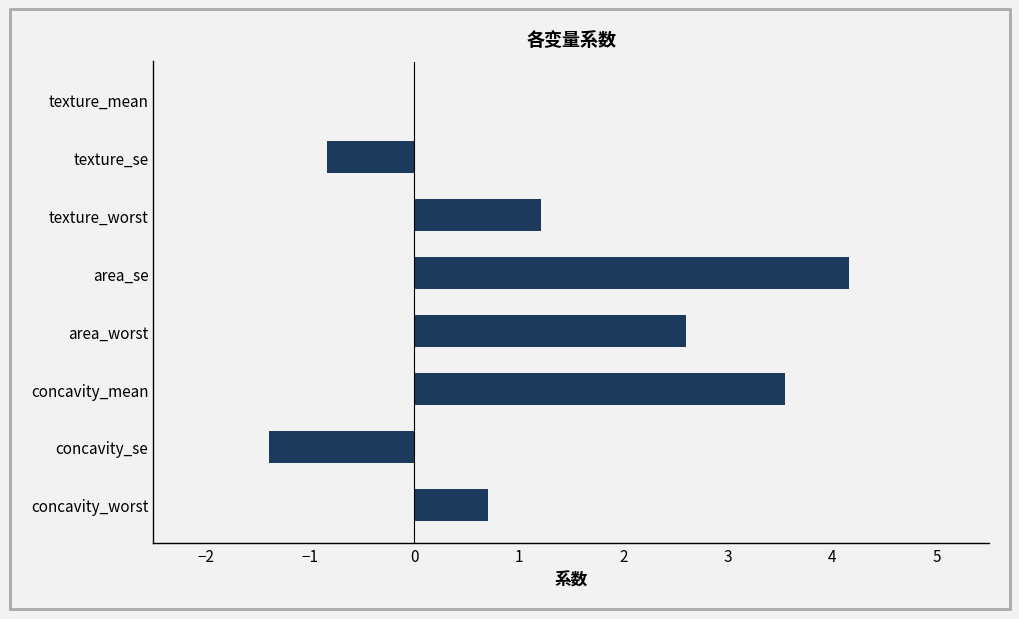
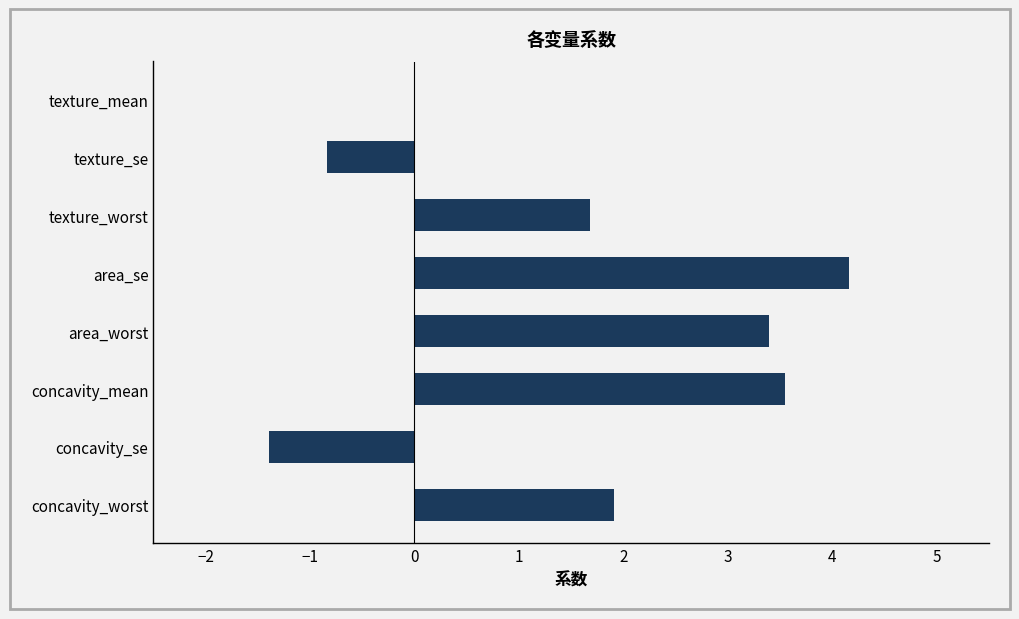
texture_worst: 1.21 -> 1.68
area_worst: 2.60 -> 3.39
concavity_worst: 0.70 -> 1.91
